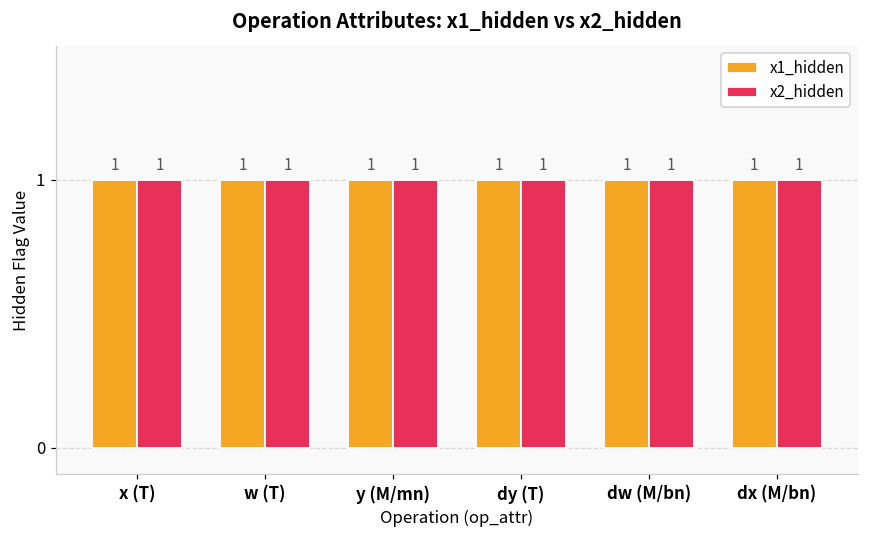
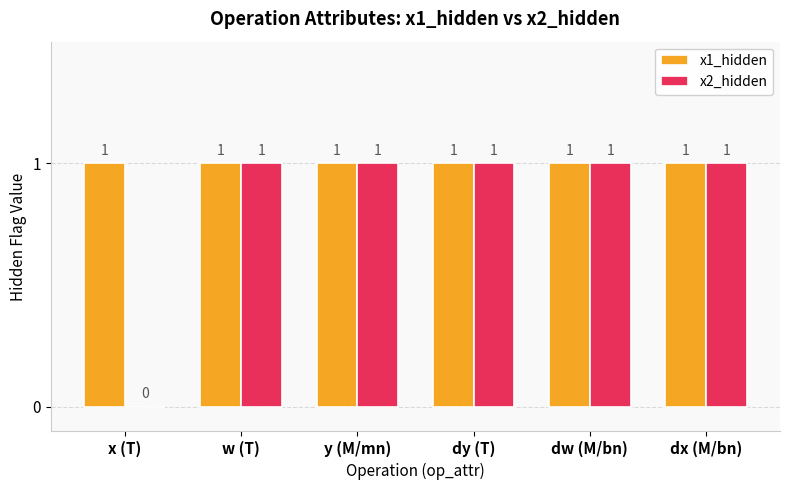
x2_hidden, x (T): 1 -> 0
